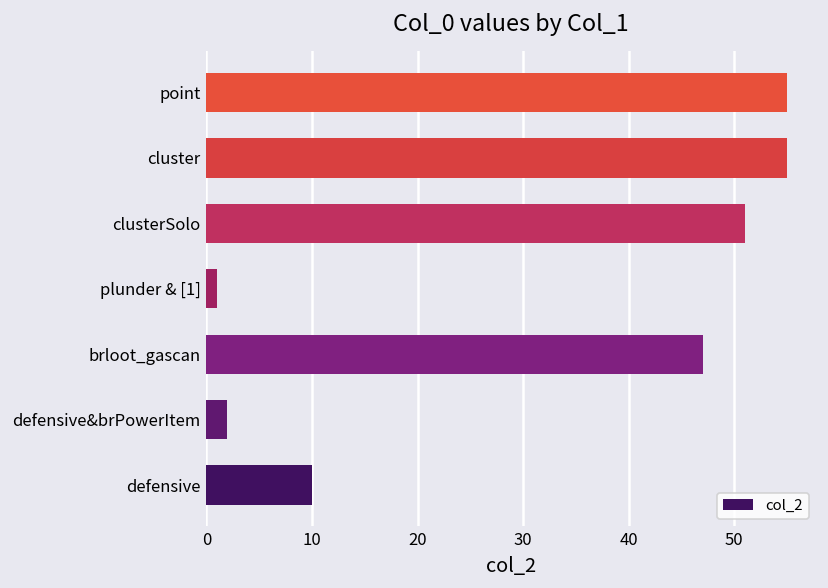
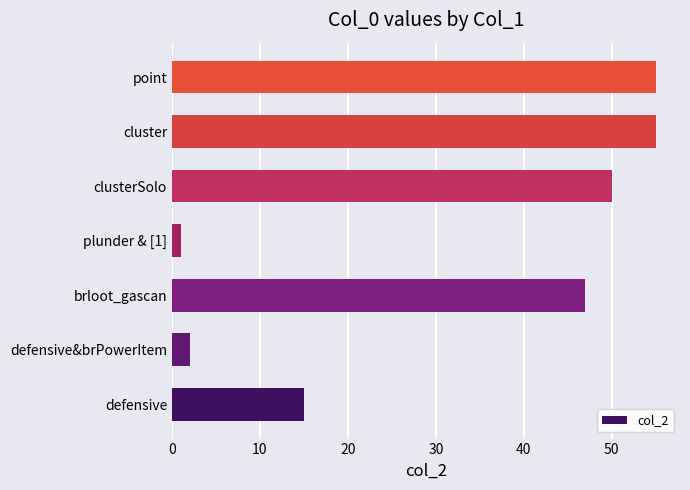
clusterSolo: 51 -> 50
defensive: 10 -> 15
